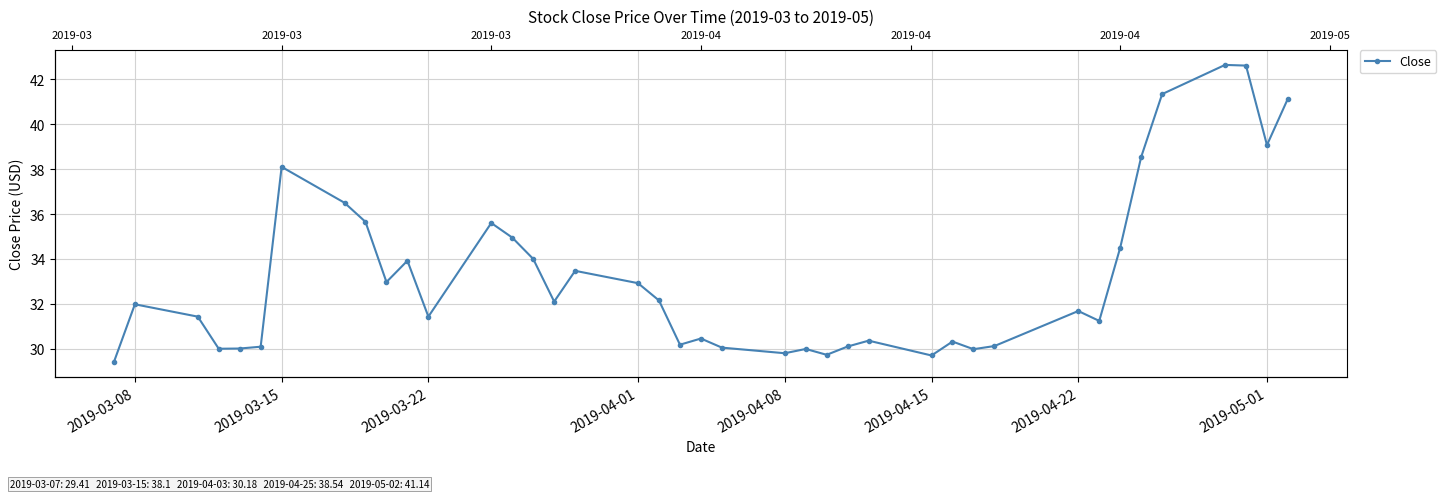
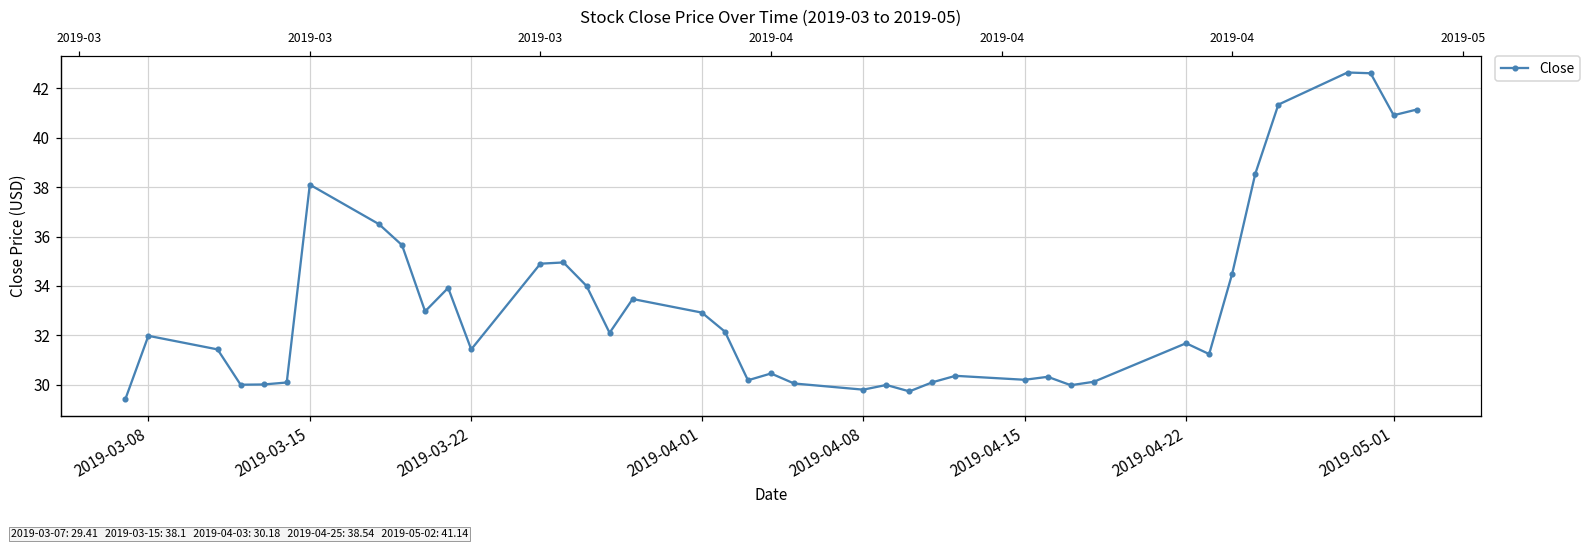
2019-03: 35.6 -> 34.9
2019-04-15: 29.7 -> 30.2
2019-05-01: 39.1 -> 40.9
